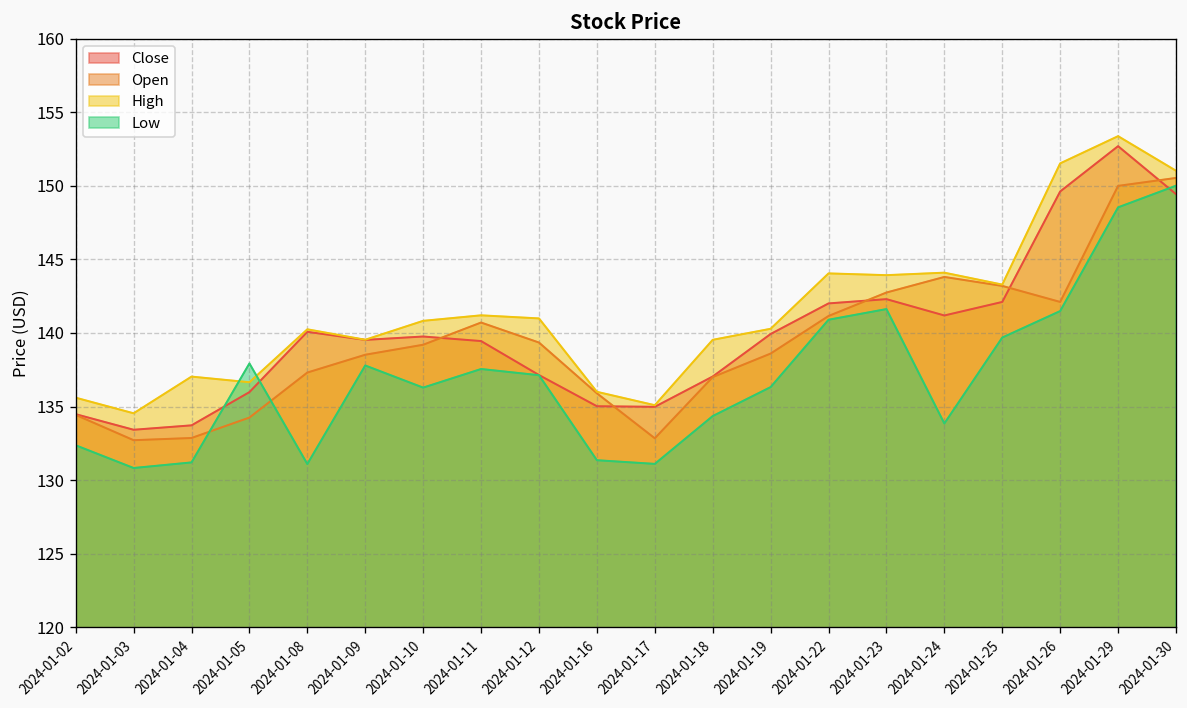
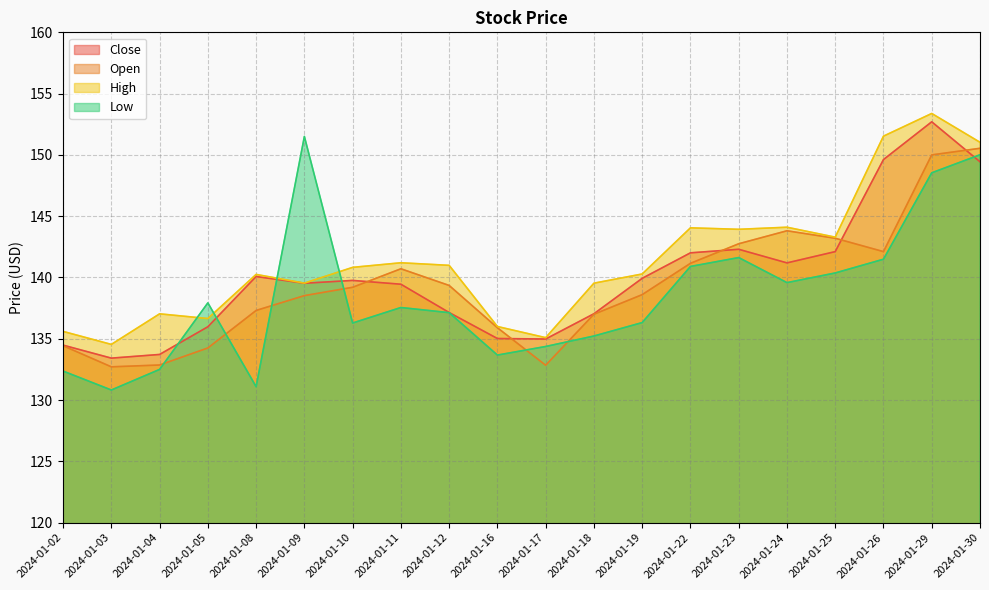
Low, 2024-01-04: 131.2 -> 132.5
Low, 2024-01-09: 137.8 -> 151.5
Low, 2024-01-16: 131.3 -> 133.7
Low, 2024-01-17: 131.1 -> 134.4
Low, 2024-01-18: 134.4 -> 135.2
Low, 2024-01-24: 133.8 -> 139.6
Low, 2024-01-25: 139.7 -> 140.4
